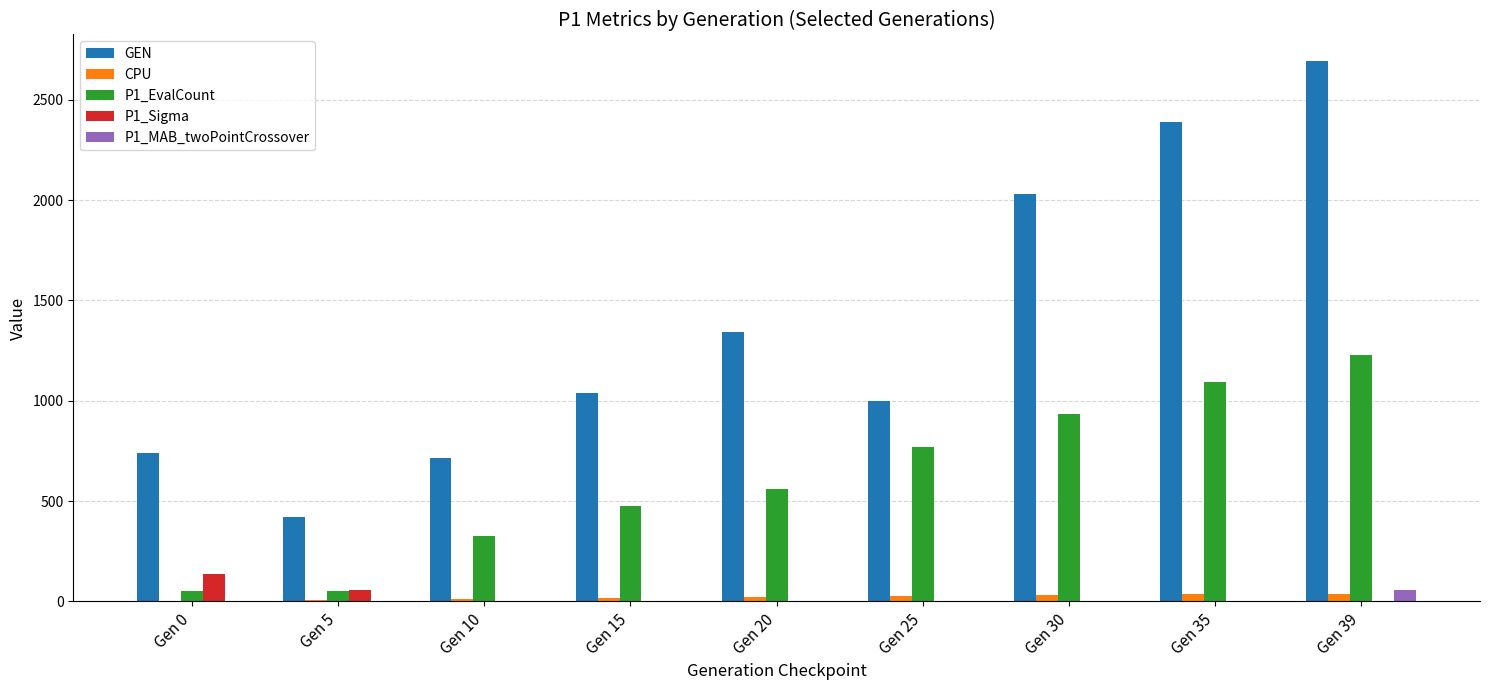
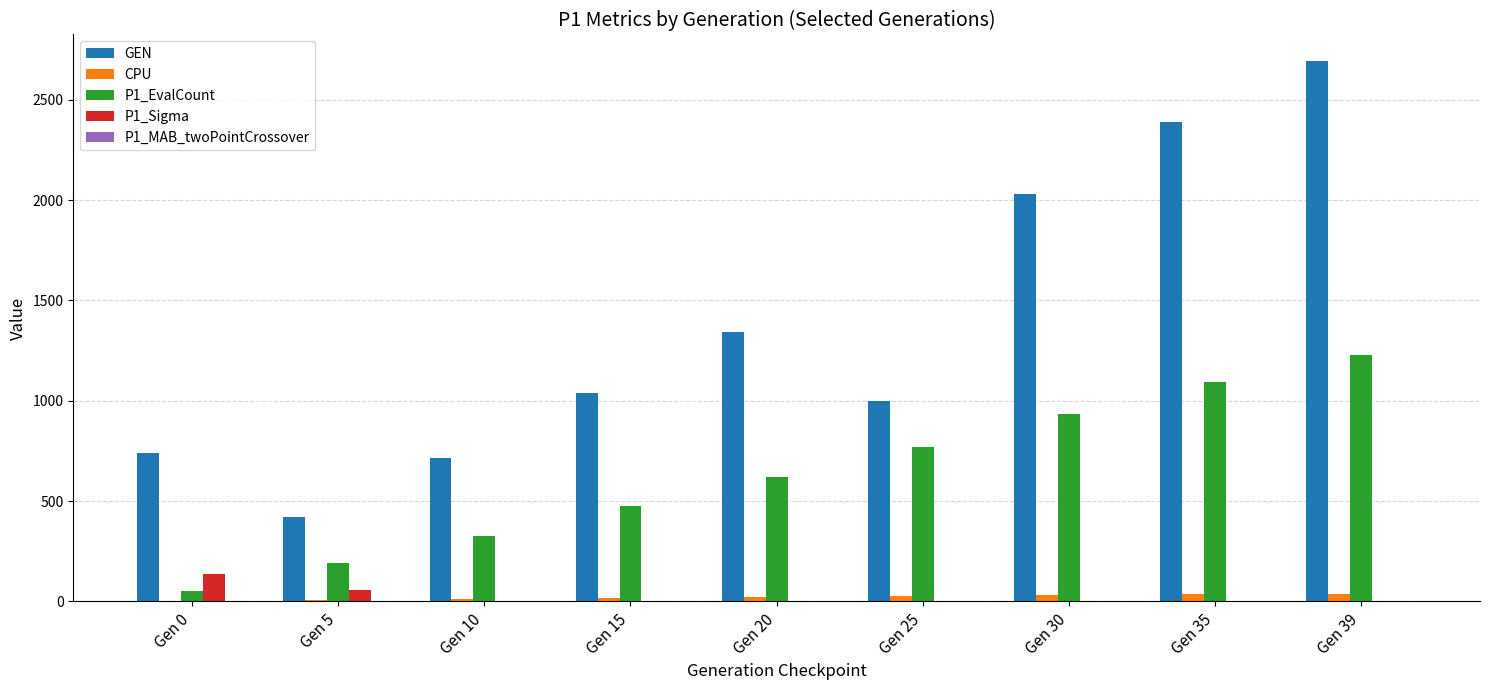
P1_EvalCount, Gen 5: 50 -> 190
P1_EvalCount, Gen 20: 560 -> 620
P1_MAB_twoPointCrossover, Gen 39: 60 -> 0
